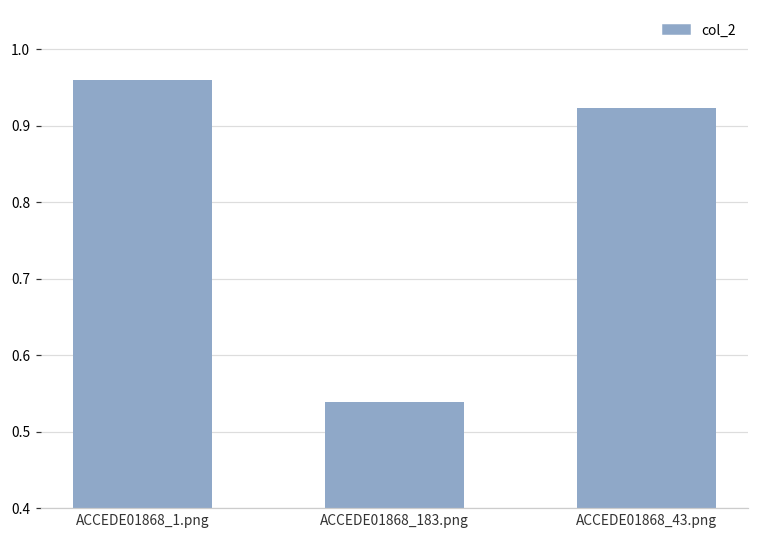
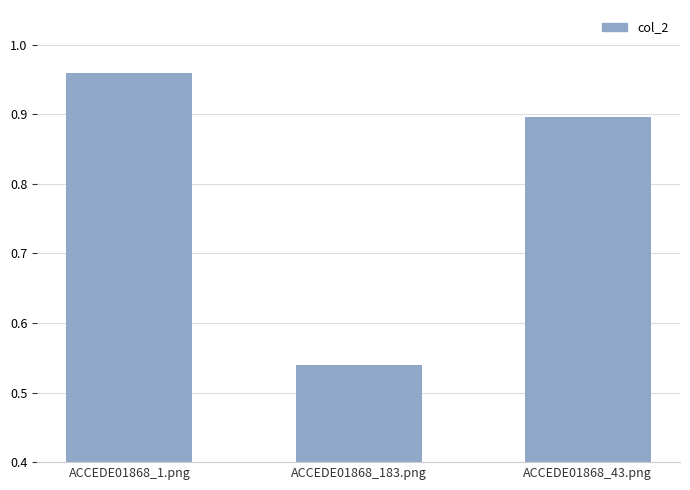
ACCEDE01868_43.png: 0.92 -> 0.90
